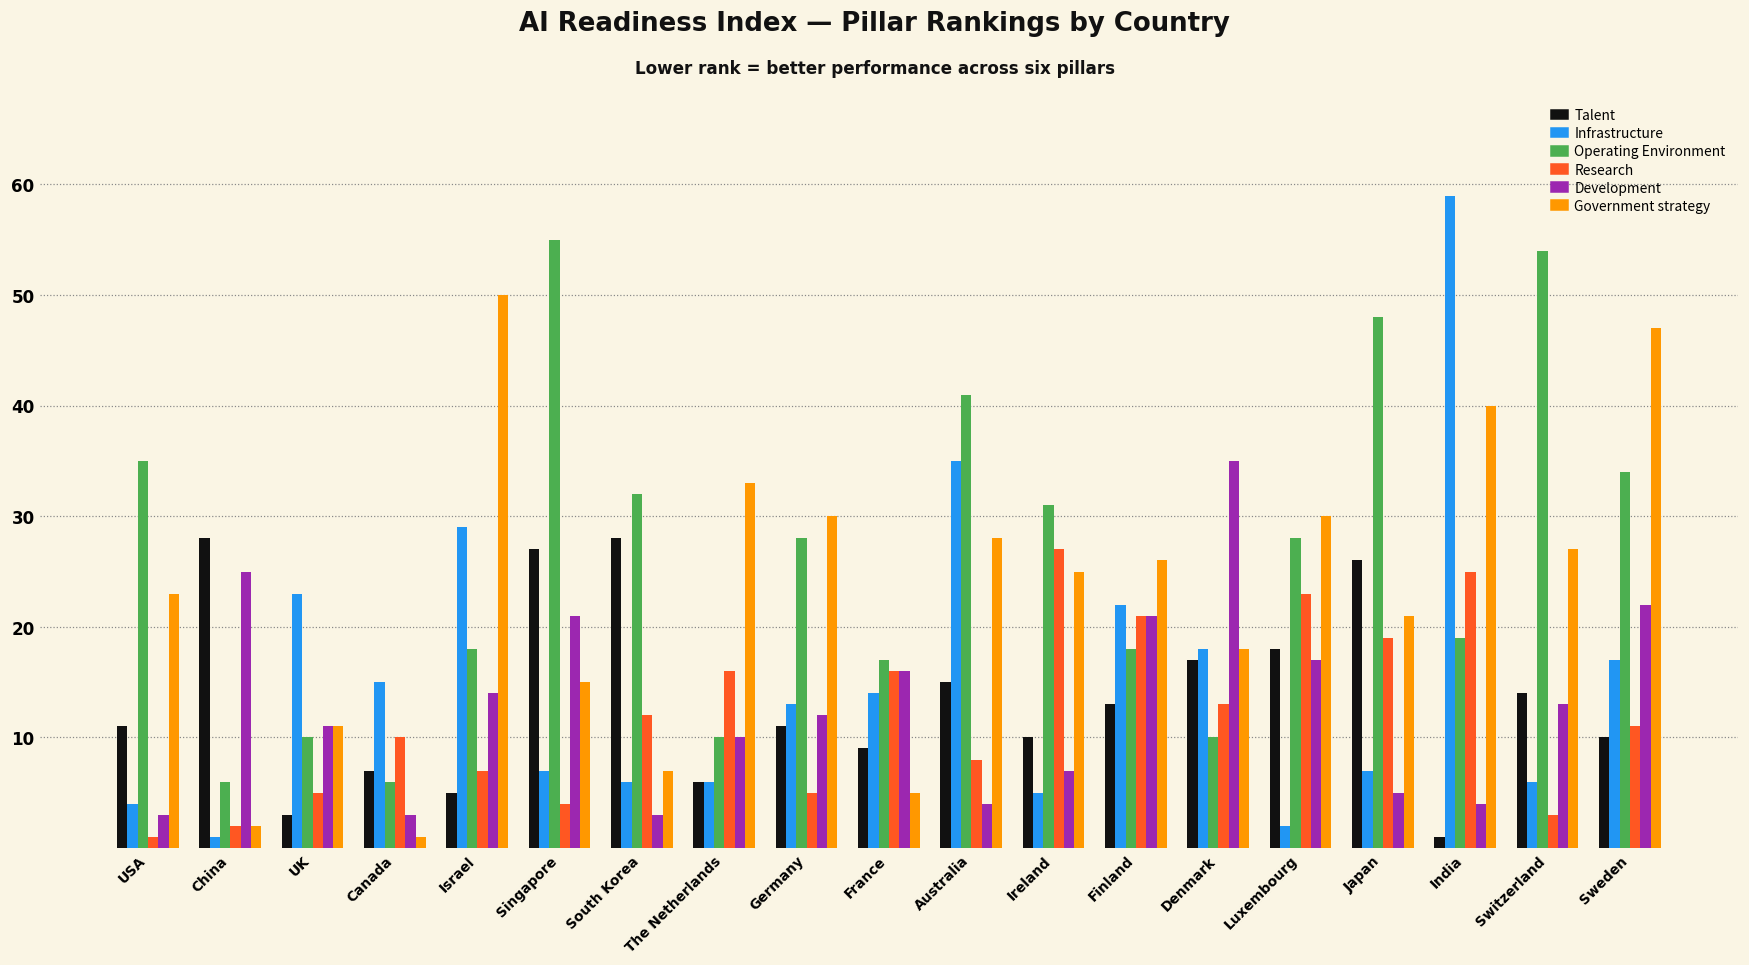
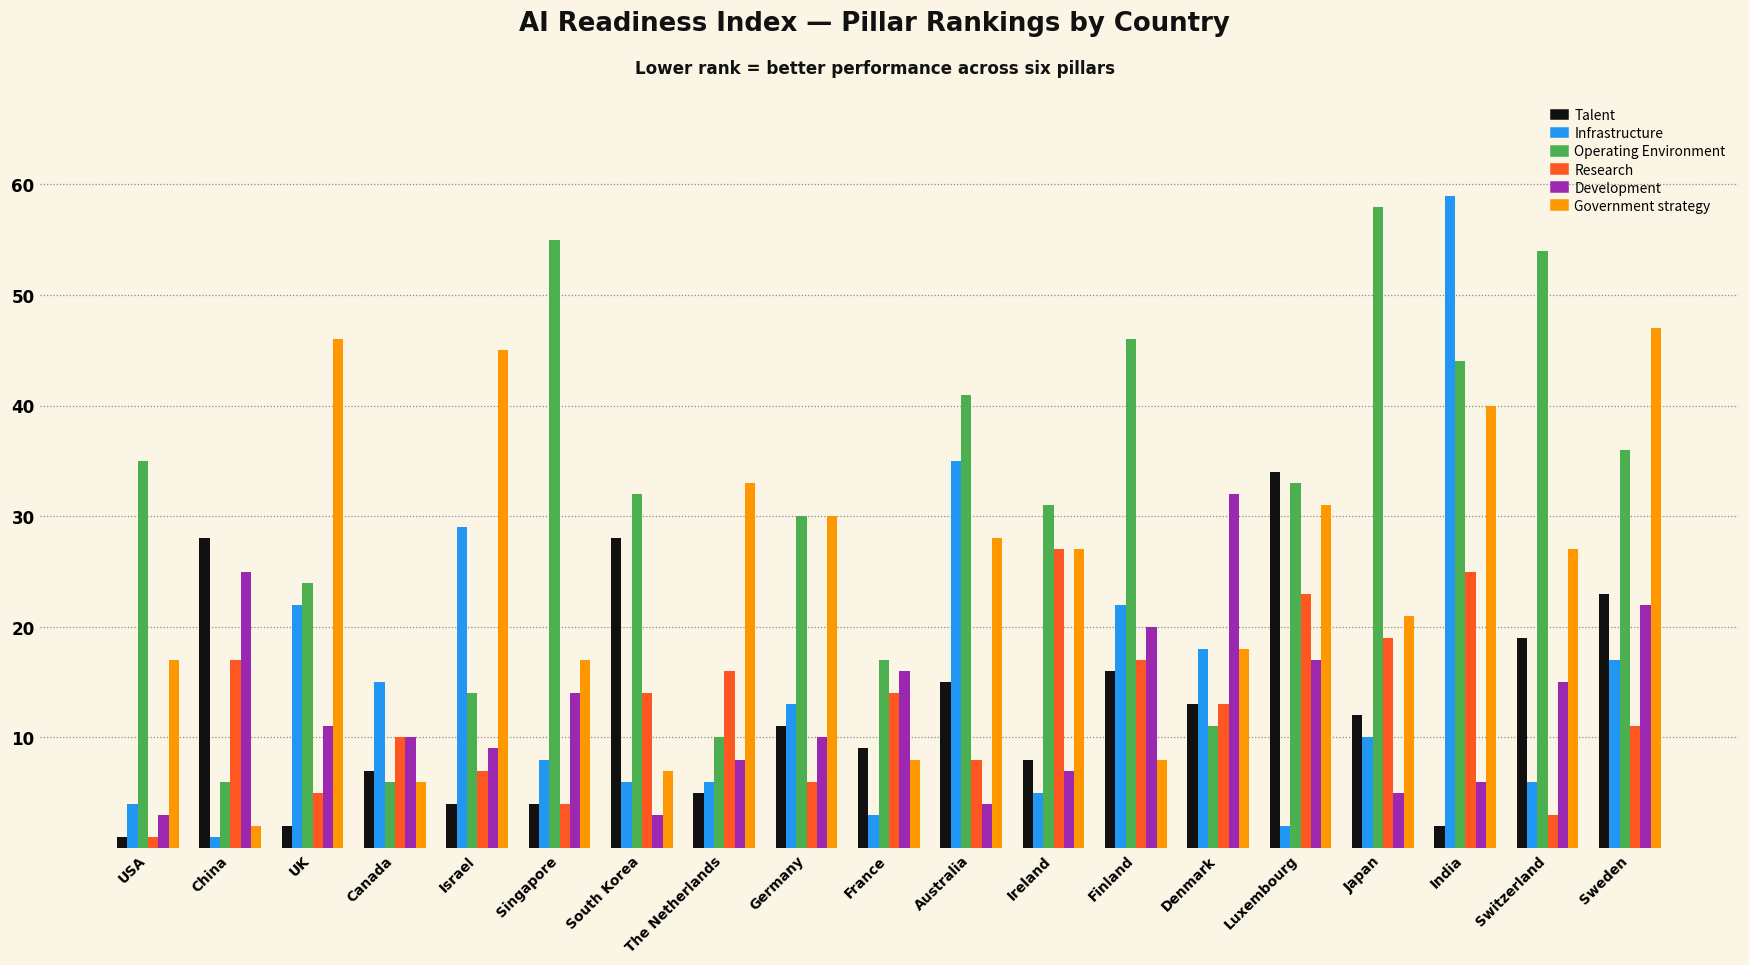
Talent, USA: 11 -> 1
Government strategy, USA: 23 -> 17
Research, China: 2 -> 17
Talent, UK: 3 -> 2
Infrastructure, UK: 23 -> 22
Operating Environment, UK: 10 -> 24
Government strategy, UK: 11 -> 46
Development, Canada: 3 -> 10
Government strategy, Canada: 1 -> 6
Talent, Israel: 5 -> 4
Operating Environment, Israel: 18 -> 14
Development, Israel: 14 -> 9
Government strategy, Israel: 50 -> 45
Talent, Singapore: 27 -> 4
Infrastructure, Singapore: 7 -> 8
Development, Singapore: 21 -> 14
Government strategy, Singapore: 15 -> 17
Research, South Korea: 12 -> 14
Talent, The Netherlands: 6 -> 5
Development, The Netherlands: 10 -> 8
Operating Environment, Germany: 28 -> 30
Research, Germany: 5 -> 6
Development, Germany: 12 -> 10
Infrastructure, France: 14 -> 3
Research, France: 16 -> 14
Government strategy, France: 5 -> 8
Talent, Ireland: 10 -> 8
Government strategy, Ireland: 25 -> 27
Talent, Finland: 13 -> 16
Operating Environment, Finland: 18 -> 46
Research, Finland: 21 -> 17
Development, Finland: 21 -> 20
Government strategy, Finland: 26 -> 8
Talent, Denmark: 17 -> 13
Operating Environment, Denmark: 10 -> 11
Development, Denmark: 35 -> 32
Talent, Luxembourg: 18 -> 34
Operating Environment, Luxembourg: 28 -> 33
Government strategy, Luxembourg: 30 -> 31
Talent, Japan: 26 -> 12
Infrastructure, Japan: 7 -> 10
Operating Environment, Japan: 48 -> 58
Talent, India: 1 -> 2
Operating Environment, India: 19 -> 44
Development, India: 4 -> 6
Talent, Switzerland: 14 -> 19
Development, Switzerland: 13 -> 15
Talent, Sweden: 10 -> 23
Operating Environment, Sweden: 34 -> 36
